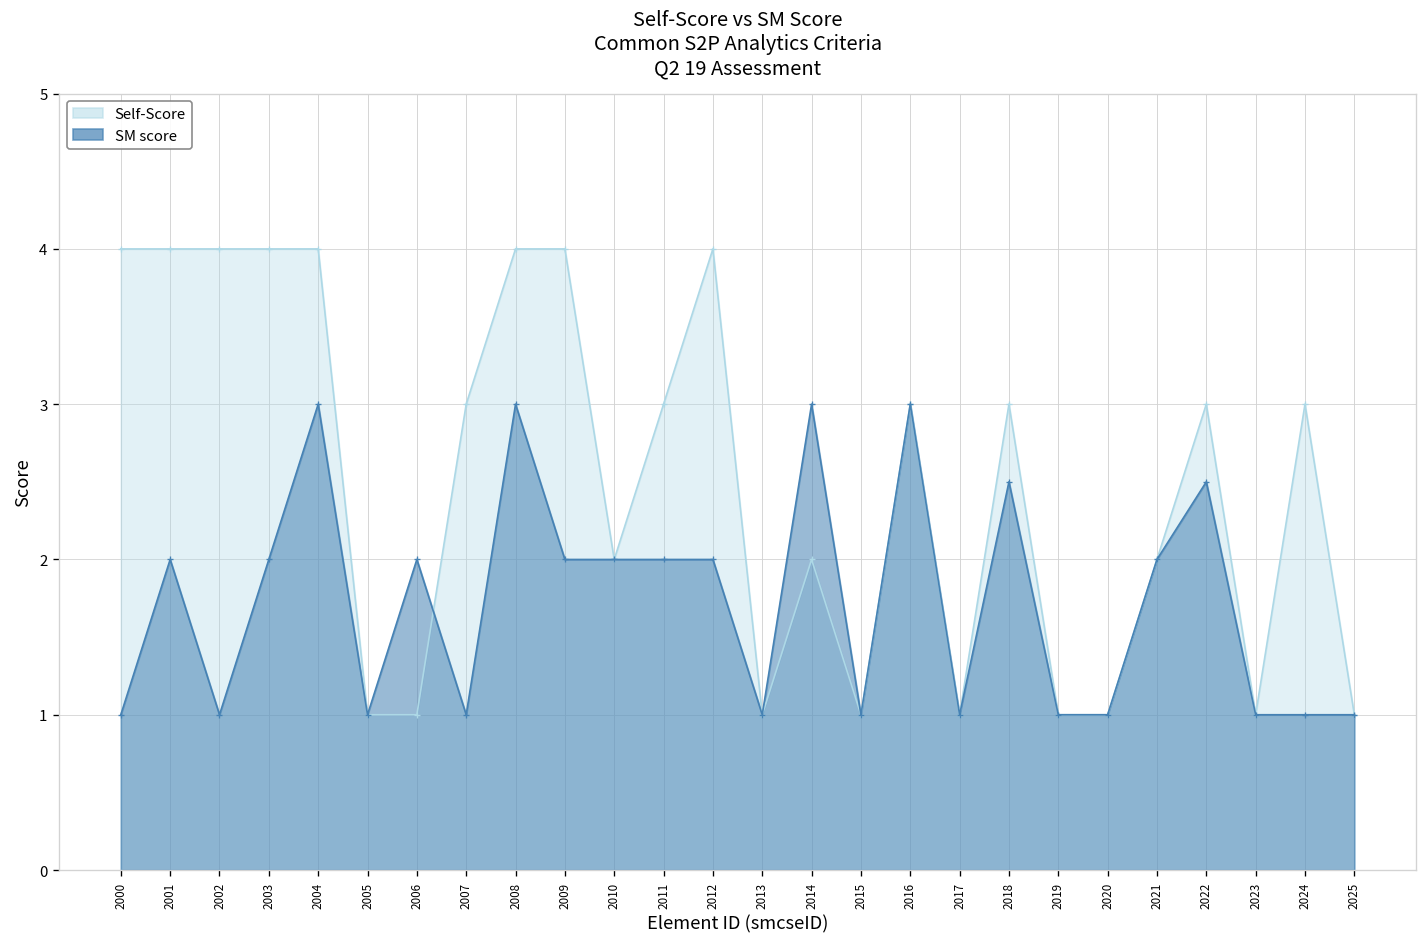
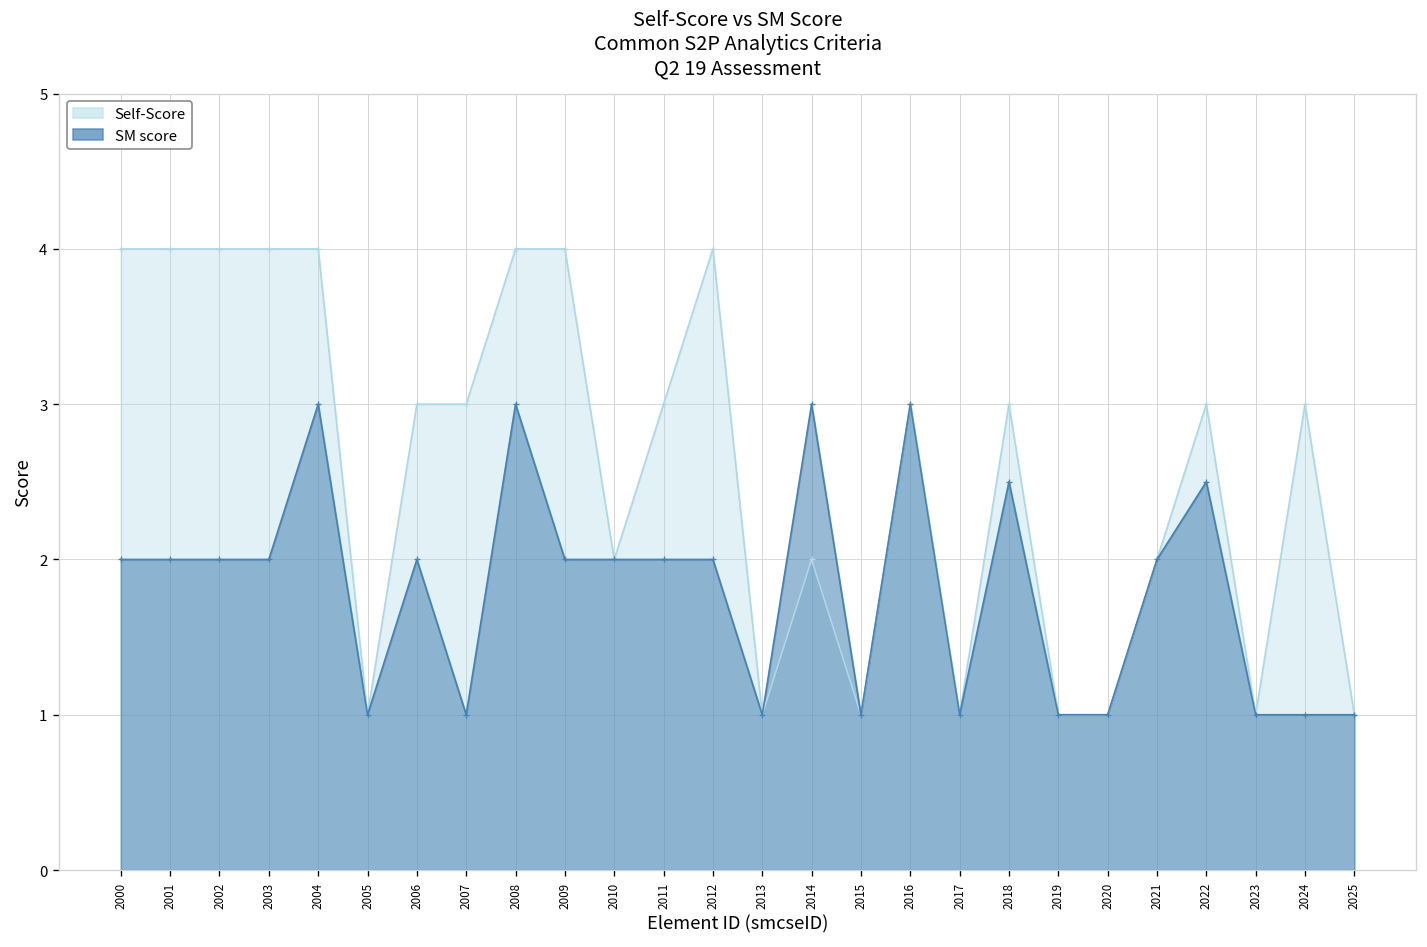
SM score, 2000: 1 -> 2
SM score, 2002: 1 -> 2
Self-Score, 2006: 1 -> 3
